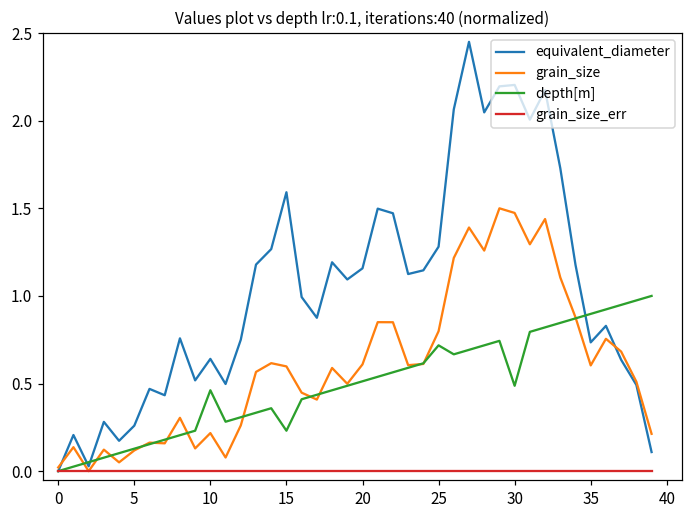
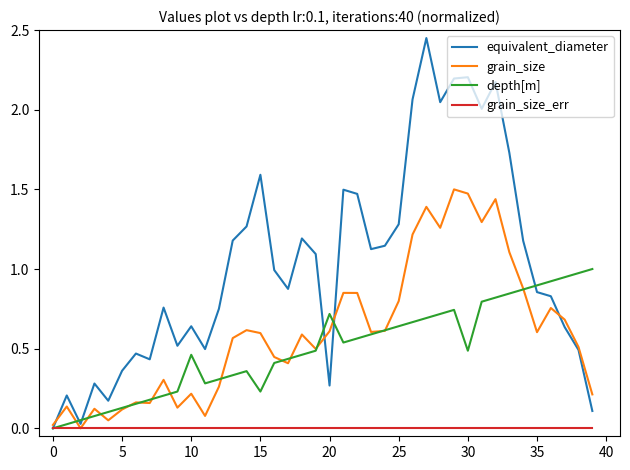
equivalent_diameter, 5: 0.26 -> 0.36
equivalent_diameter, 20: 1.16 -> 0.27
depth[m], 20: 0.51 -> 0.72
depth[m], 25: 0.72 -> 0.64
equivalent_diameter, 35: 0.73 -> 0.86
